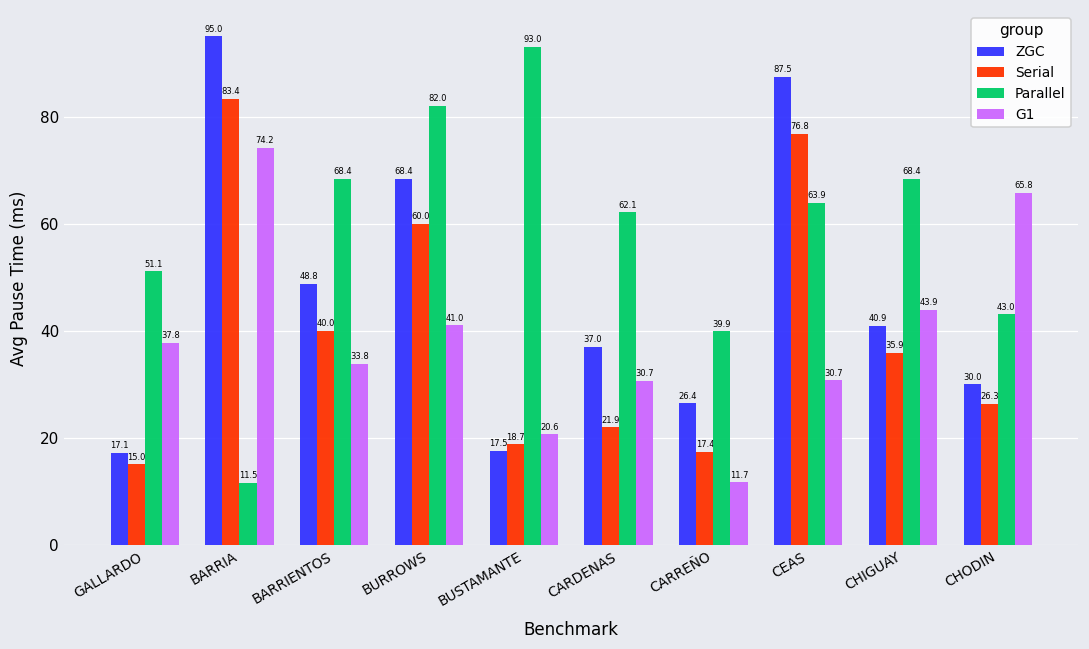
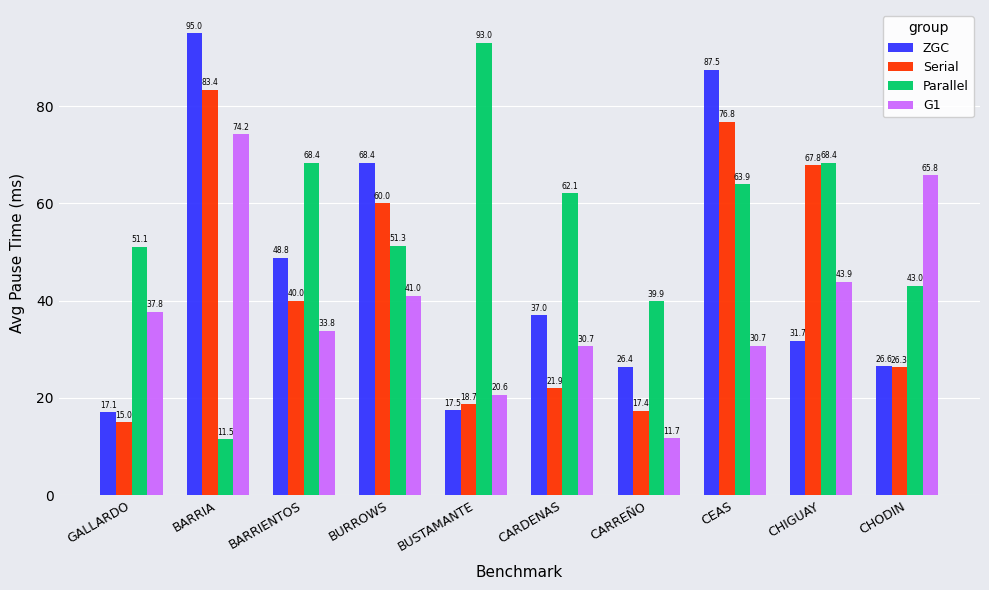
Parallel, BURROWS: 82.0 -> 51.3
ZGC, CHIGUAY: 40.9 -> 31.7
Serial, CHIGUAY: 35.9 -> 67.8
ZGC, CHODIN: 30.0 -> 26.6
